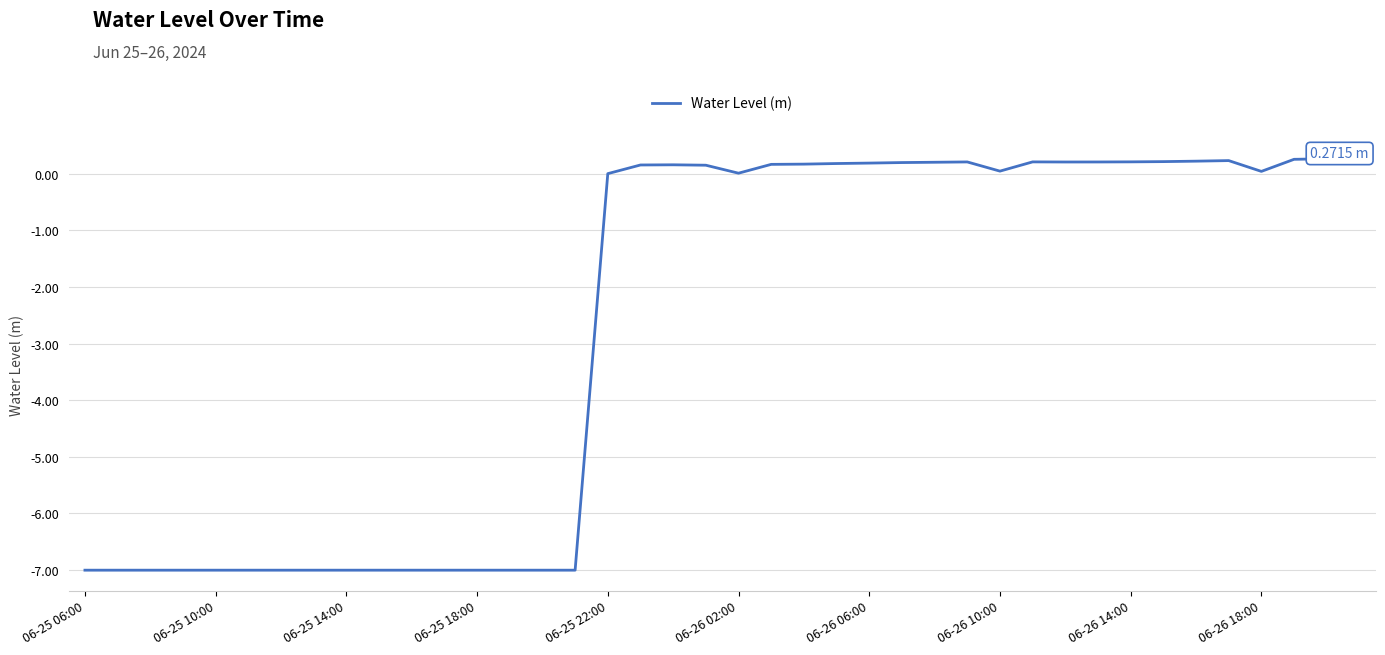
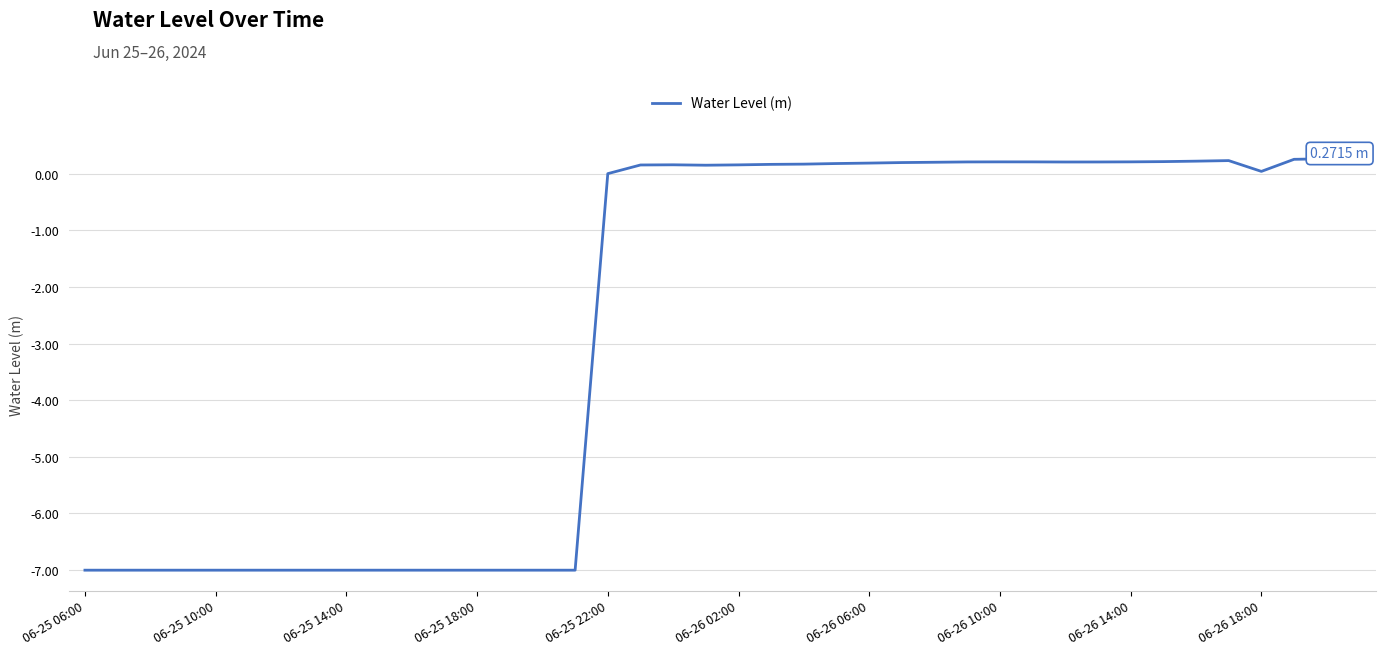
06-26 02:00: 0.0 -> 0.2
06-26 10:00: 0.0 -> 0.2
